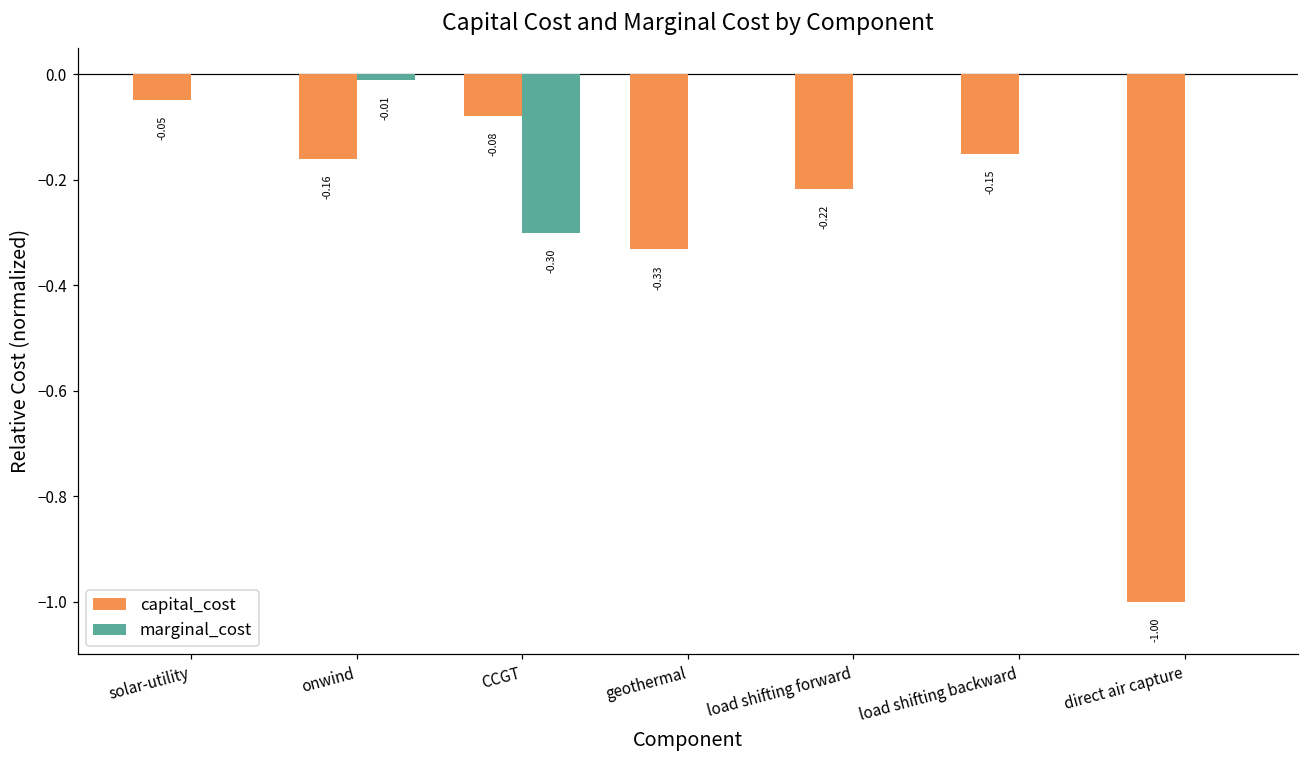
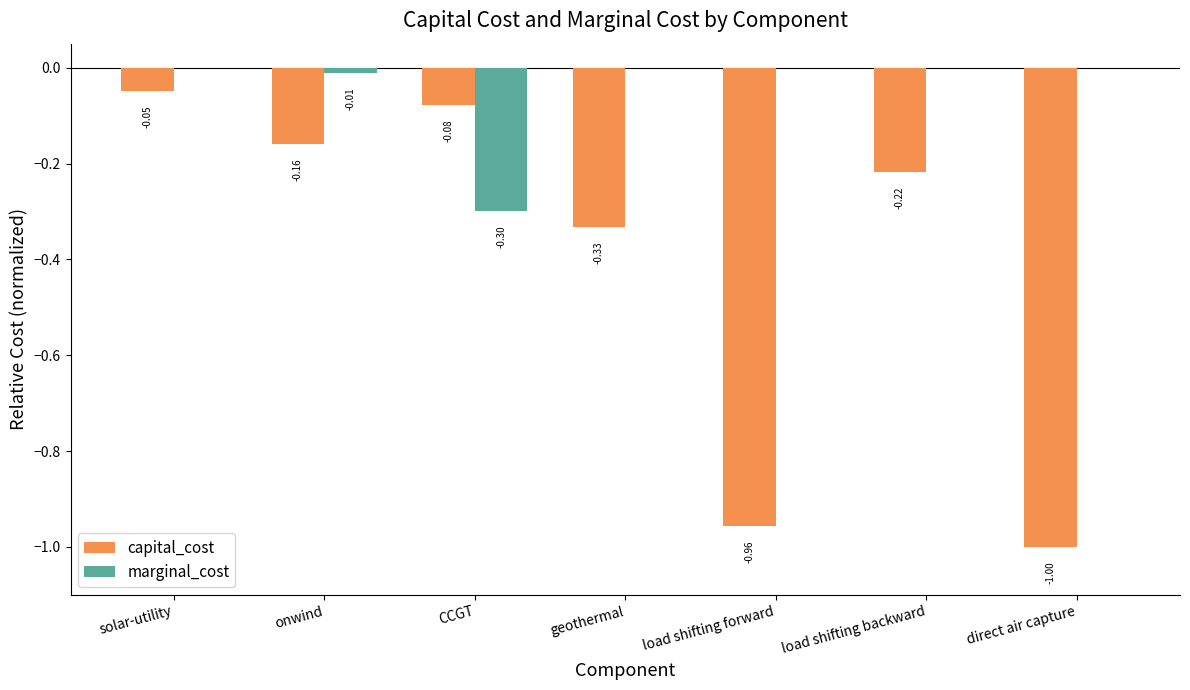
capital_cost, load shifting forward: -0.22 -> -0.96
capital_cost, load shifting backward: -0.15 -> -0.22
